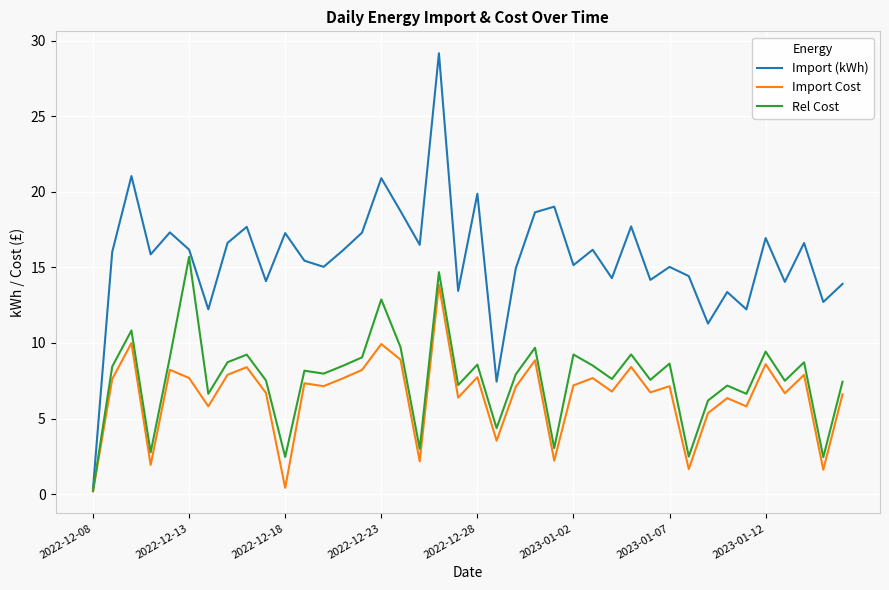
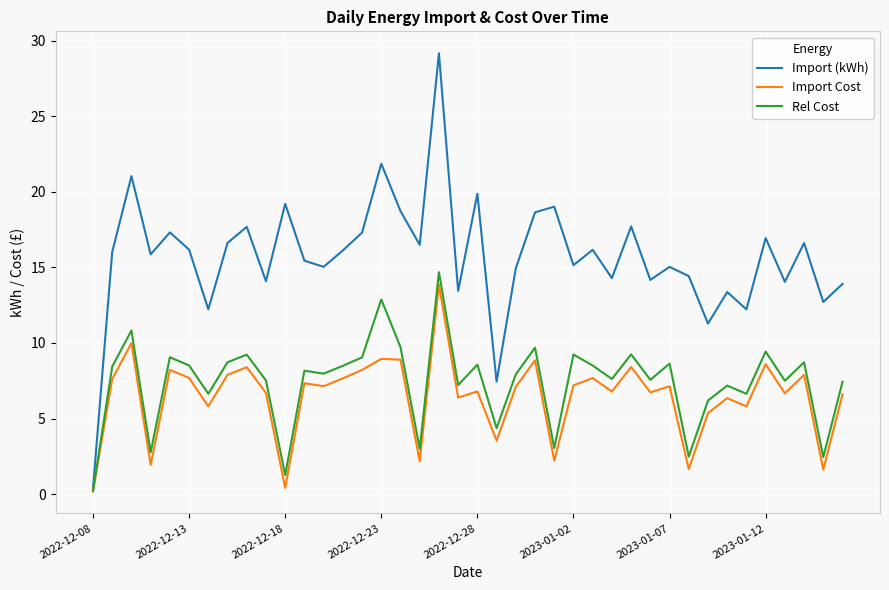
Rel Cost, 2022-12-13: 15.7 -> 8.5
Import (kWh), 2022-12-18: 17.3 -> 19.2
Rel Cost, 2022-12-18: 2.5 -> 1.3
Import (kWh), 2022-12-23: 20.9 -> 21.9
Import Cost, 2022-12-23: 9.9 -> 8.9
Import Cost, 2022-12-28: 7.7 -> 6.8
